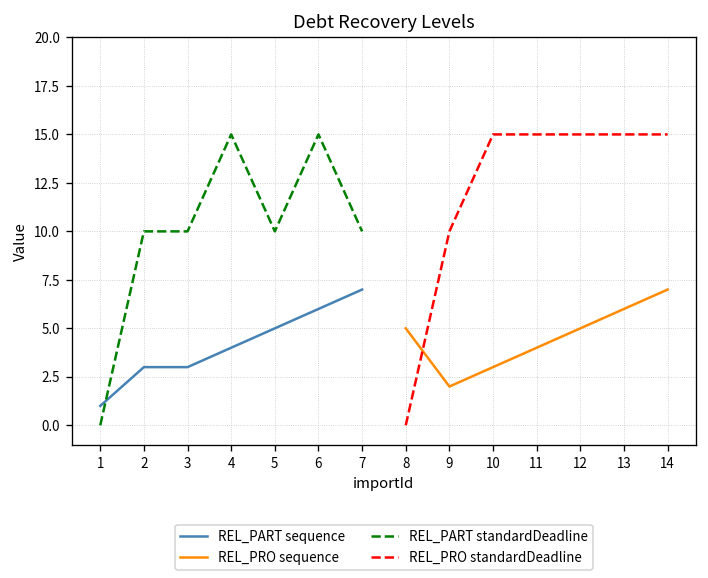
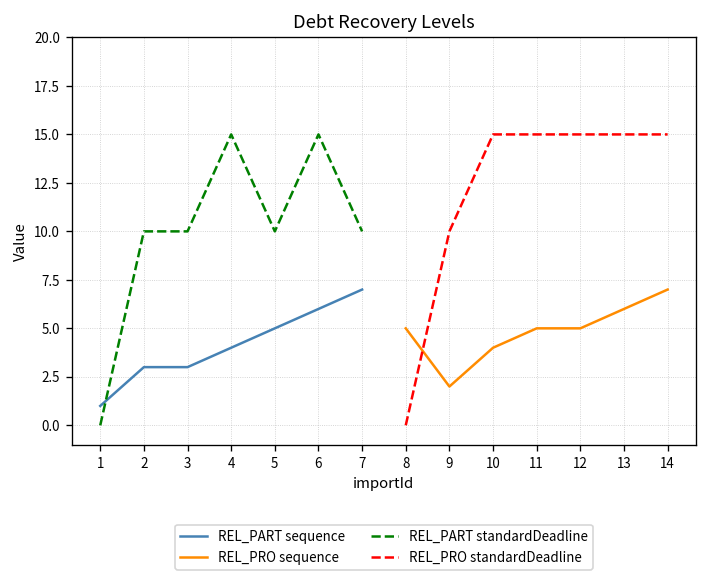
REL_PRO sequence, 10: 3 -> 4
REL_PRO sequence, 11: 4 -> 5
